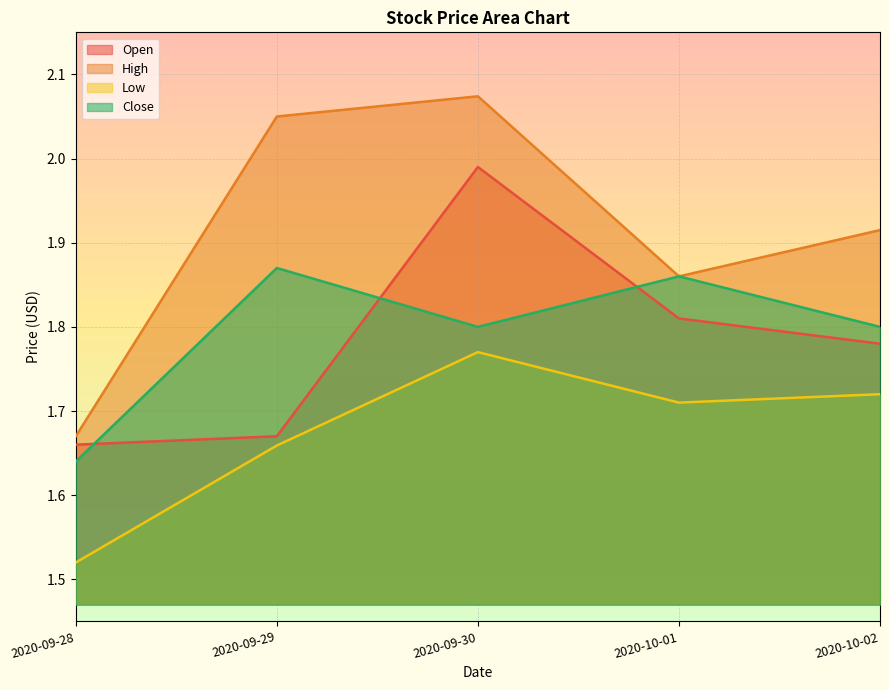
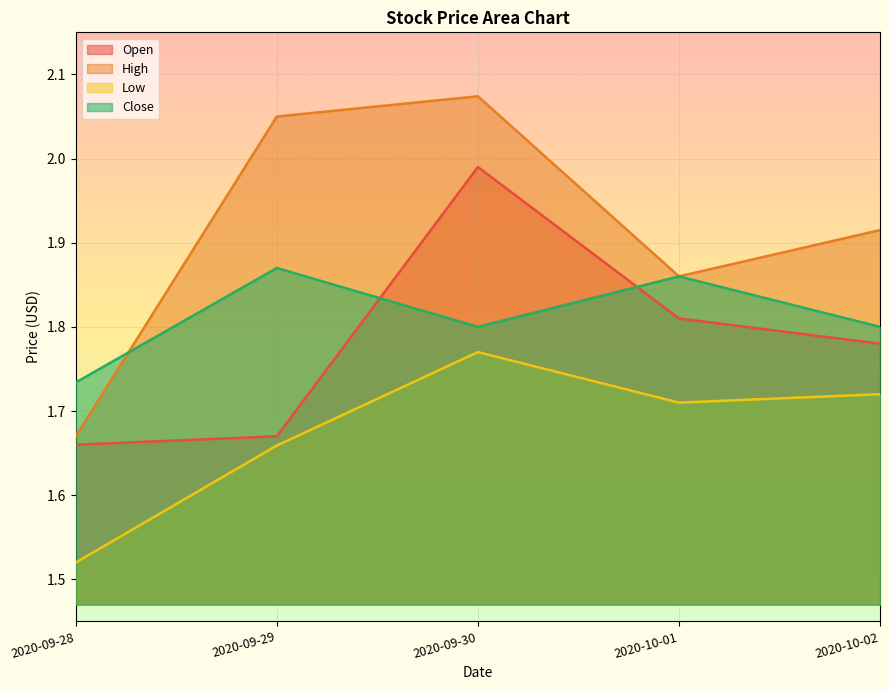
Close, 2020-09-28: 1.64 -> 1.73
